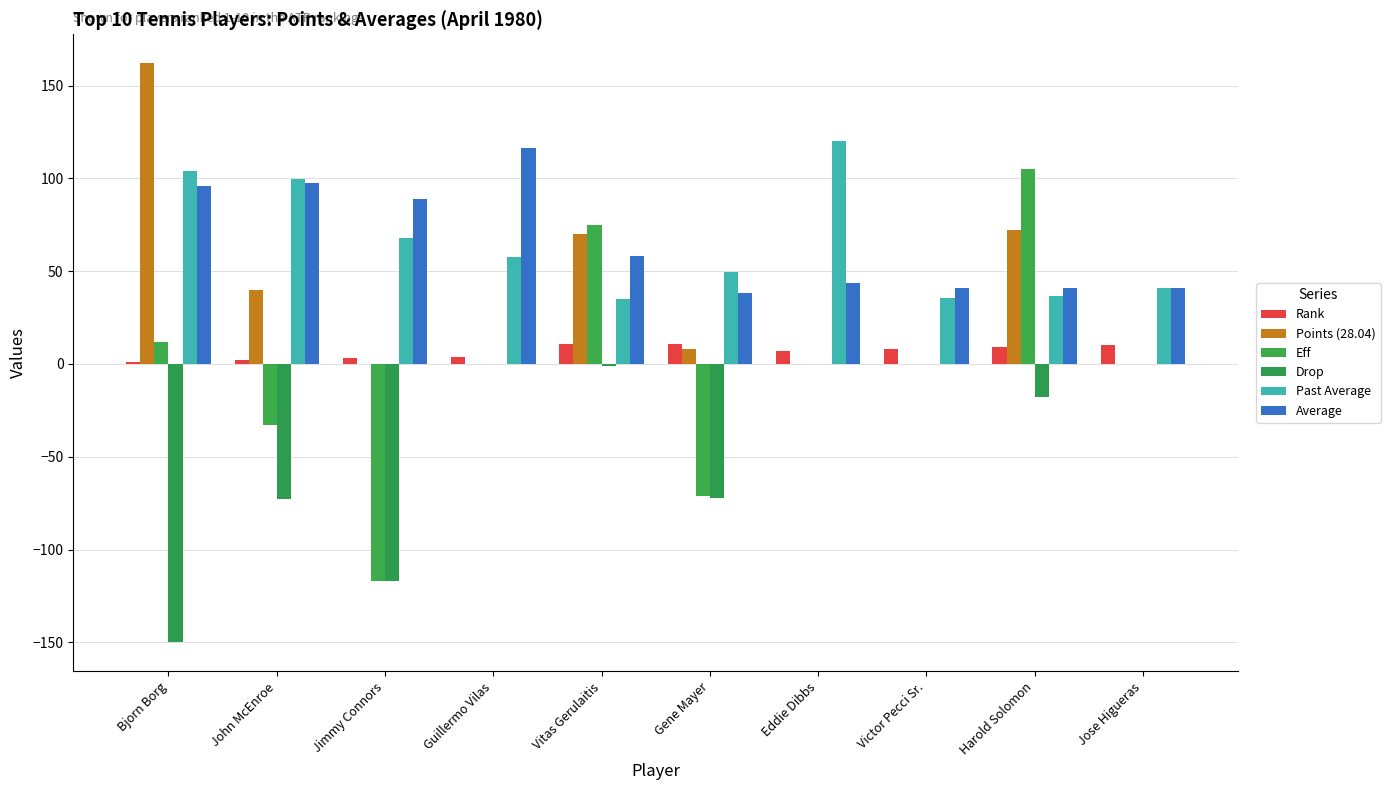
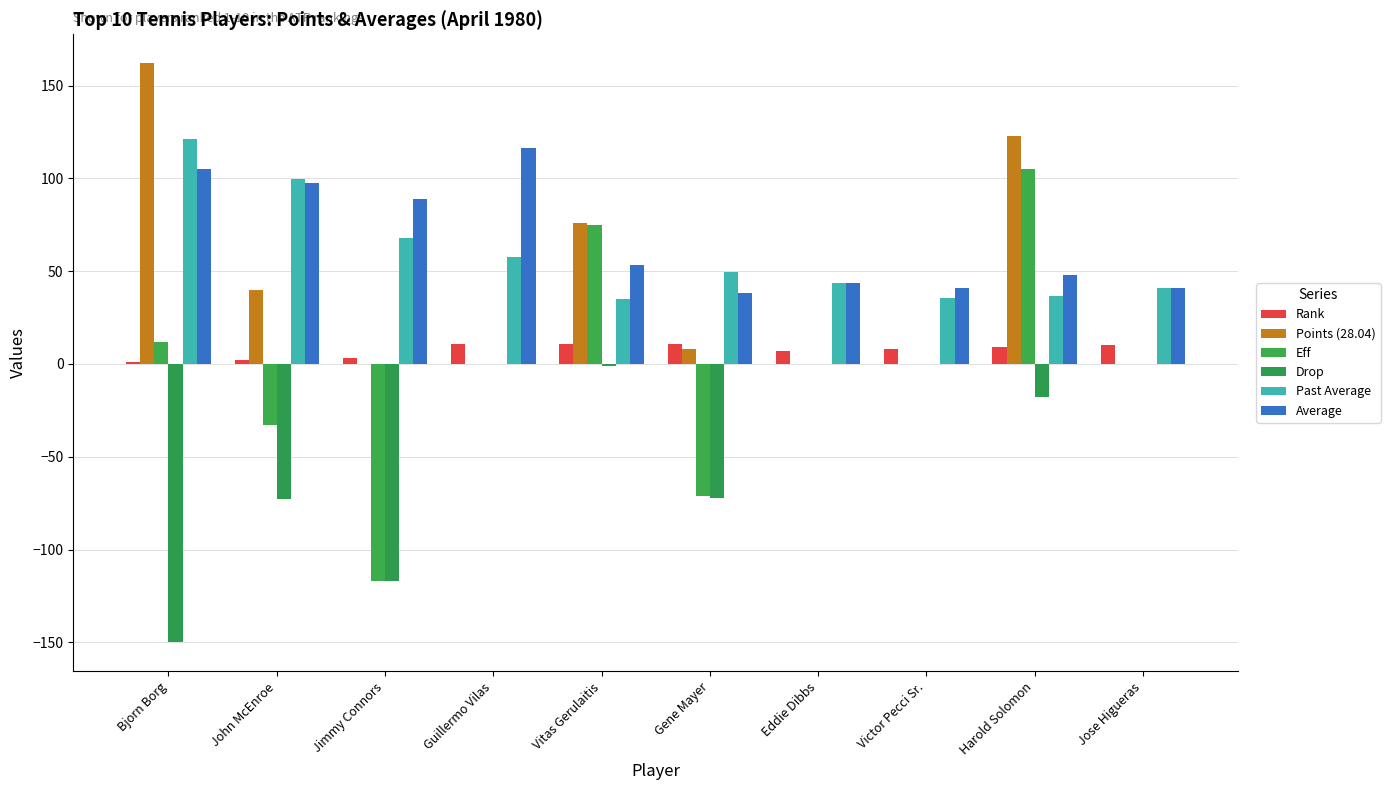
Past Average, Bjorn Borg: 104 -> 121
Average, Bjorn Borg: 96 -> 105
Rank, Guillermo Vilas: 4 -> 11
Points (28.04), Vitas Gerulaitis: 70 -> 76
Average, Vitas Gerulaitis: 58 -> 53
Past Average, Eddie Dibbs: 120 -> 43
Points (28.04), Harold Solomon: 72 -> 123
Average, Harold Solomon: 41 -> 48
